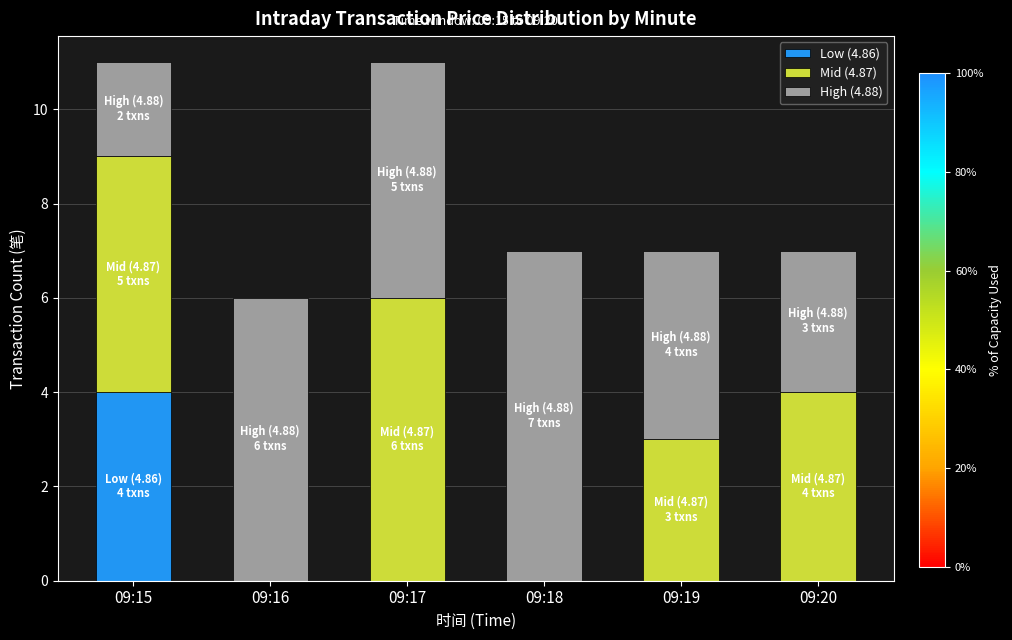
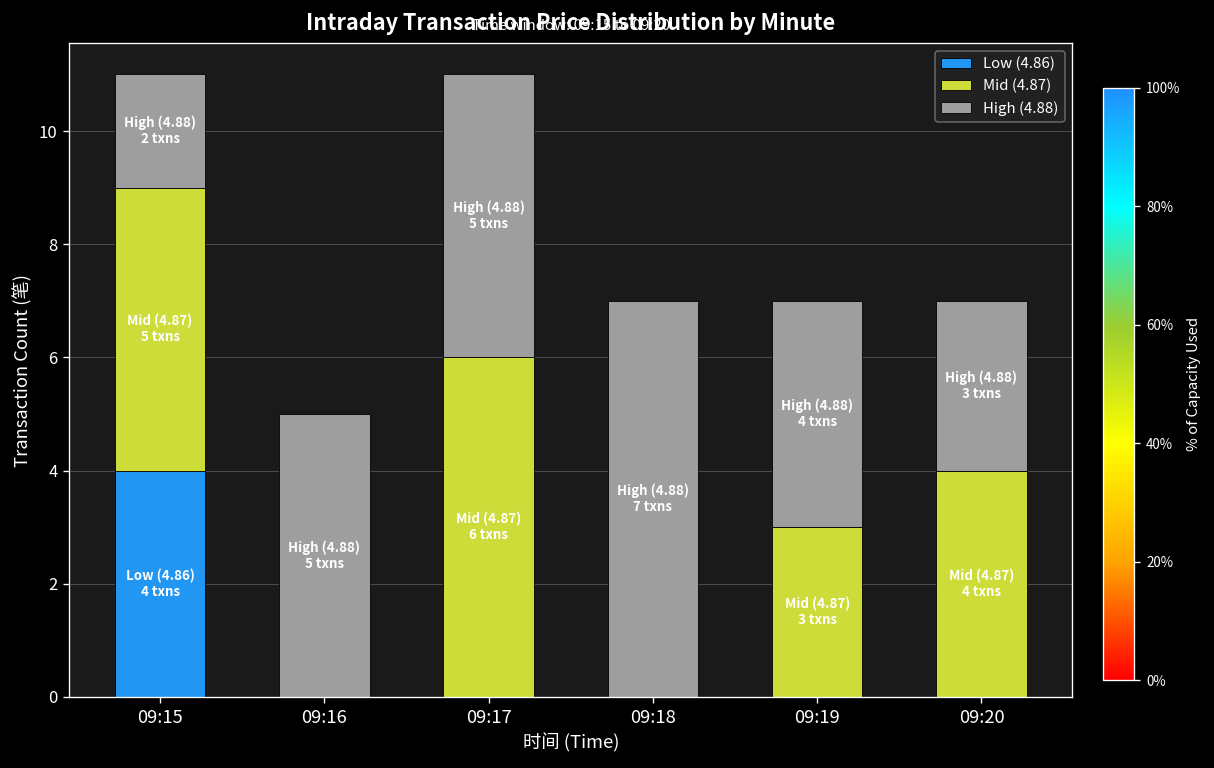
High (4.88), 09:16: 6 -> 5
